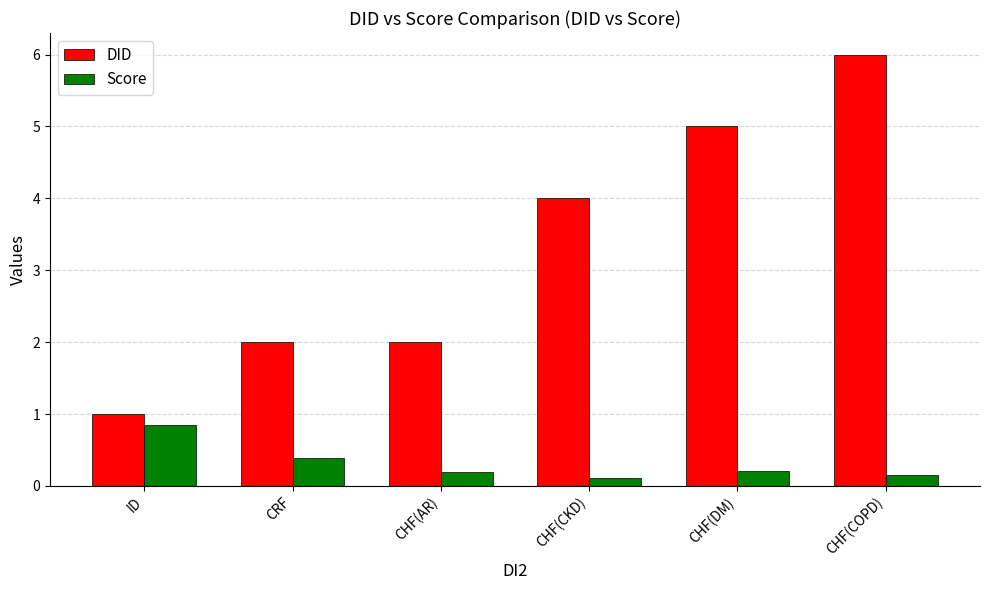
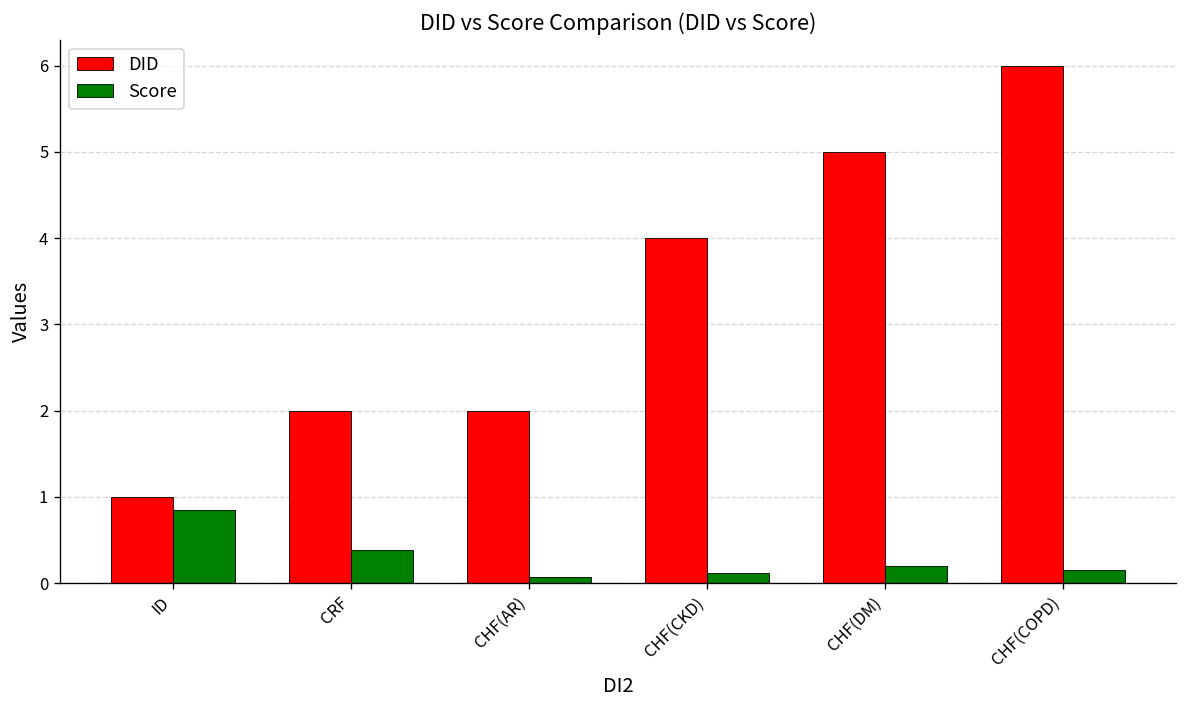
Score, CHF(AR): 0.2 -> 0.1
